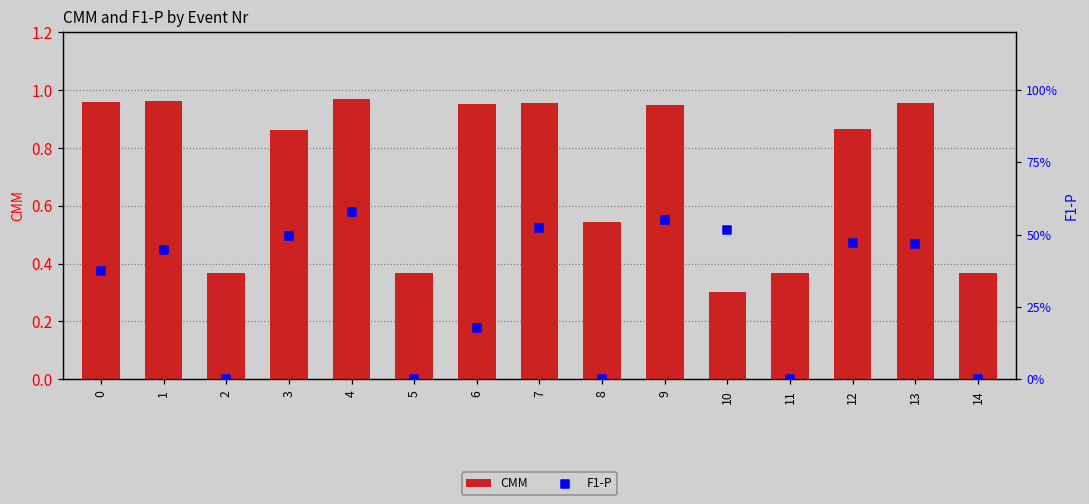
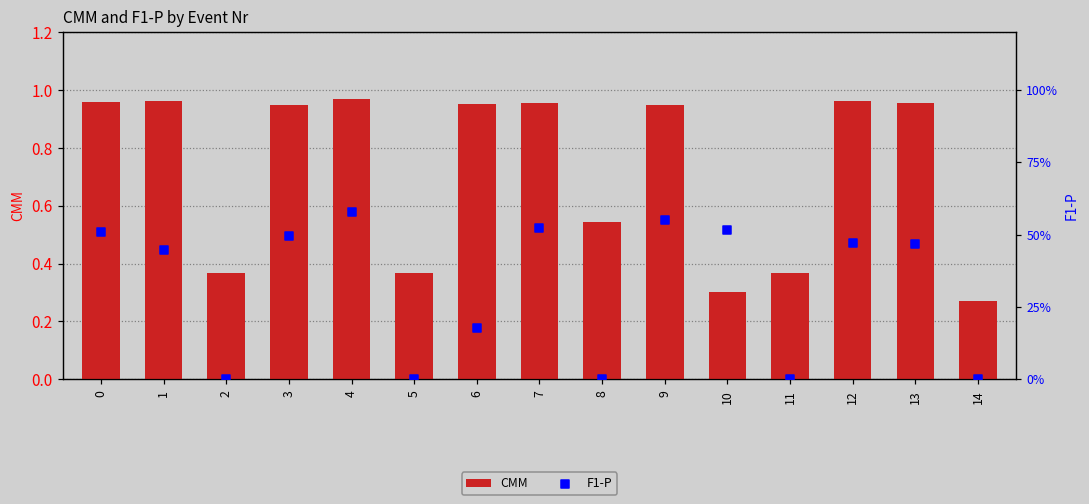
CMM, 3: 0.86 -> 0.95
CMM, 12: 0.87 -> 0.96
CMM, 14: 0.37 -> 0.27
F1-P, 0: 37% -> 51%
